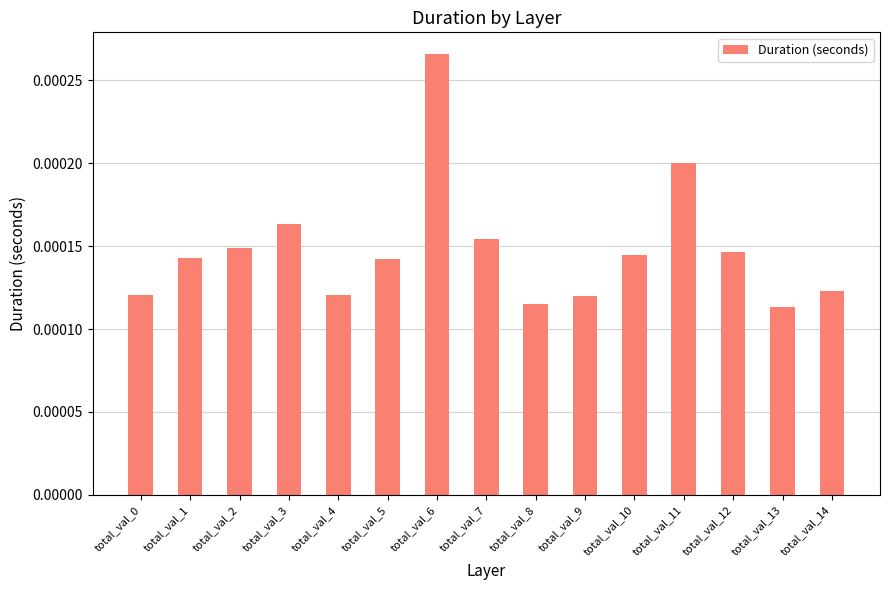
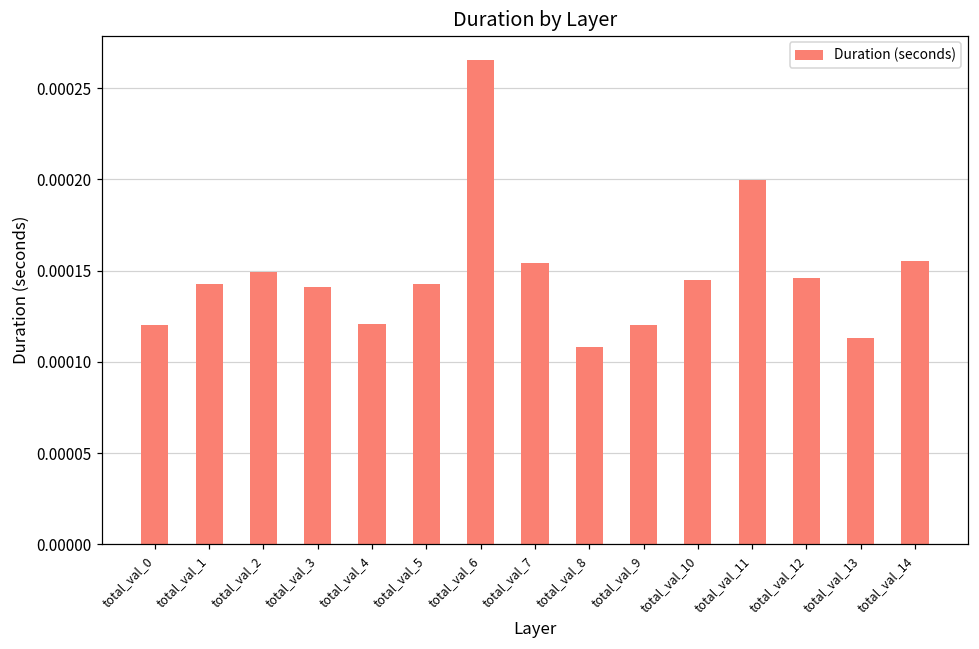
total_val_3: 0.000163 -> 0.000141
total_val_8: 0.000115 -> 0.000108
total_val_14: 0.000123 -> 0.000155
